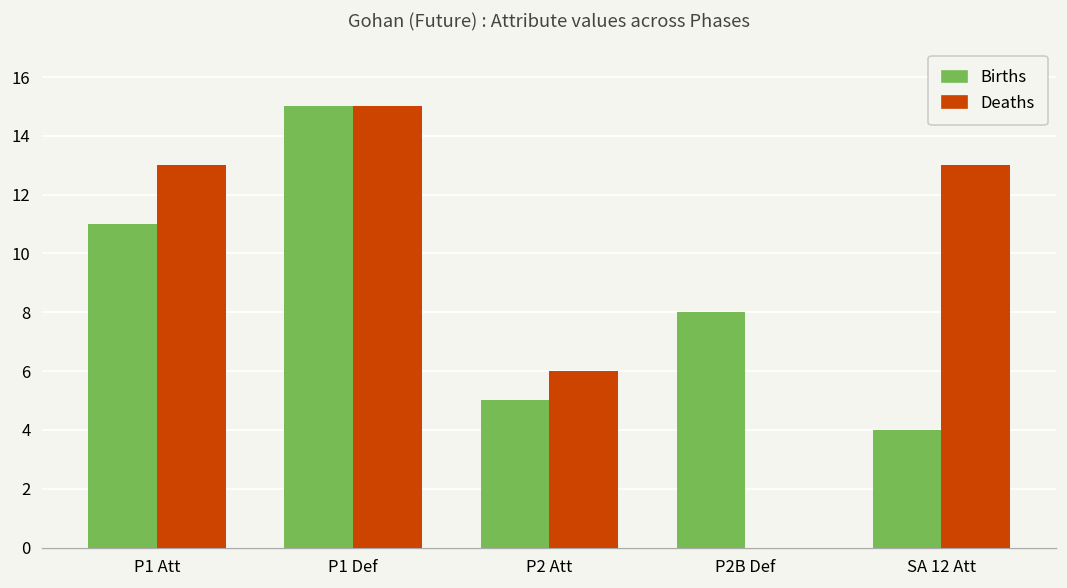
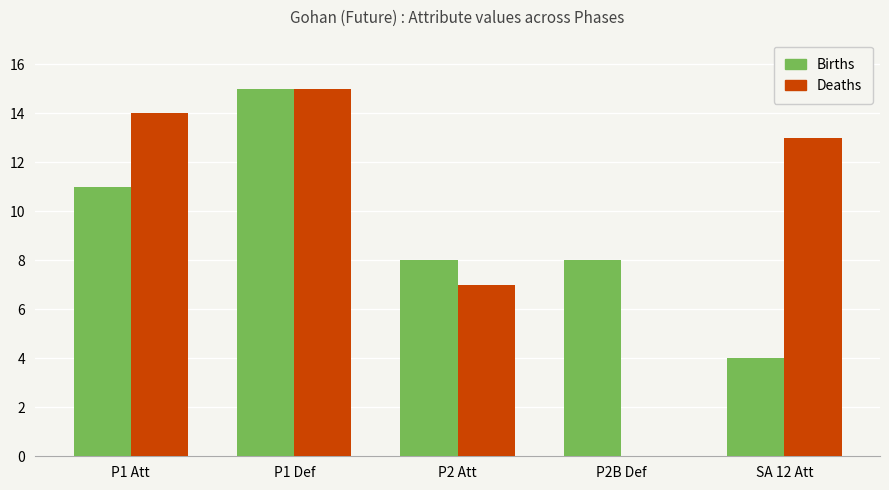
Deaths, P1 Att: 13 -> 14
Births, P2 Att: 5 -> 8
Deaths, P2 Att: 6 -> 7
